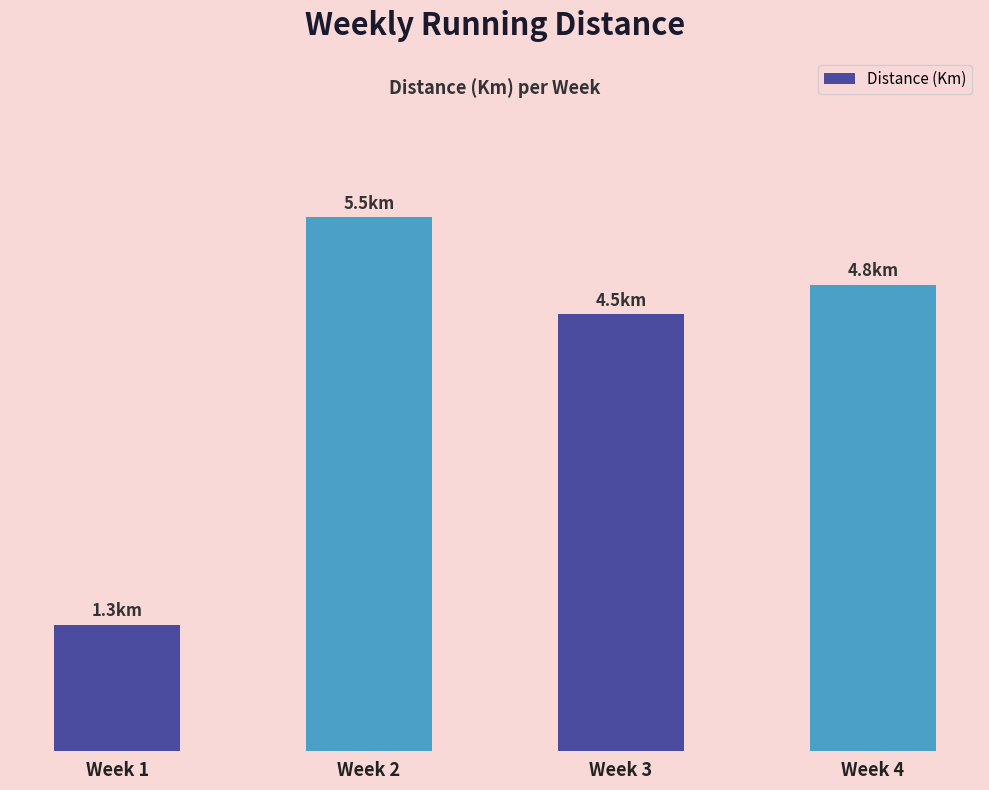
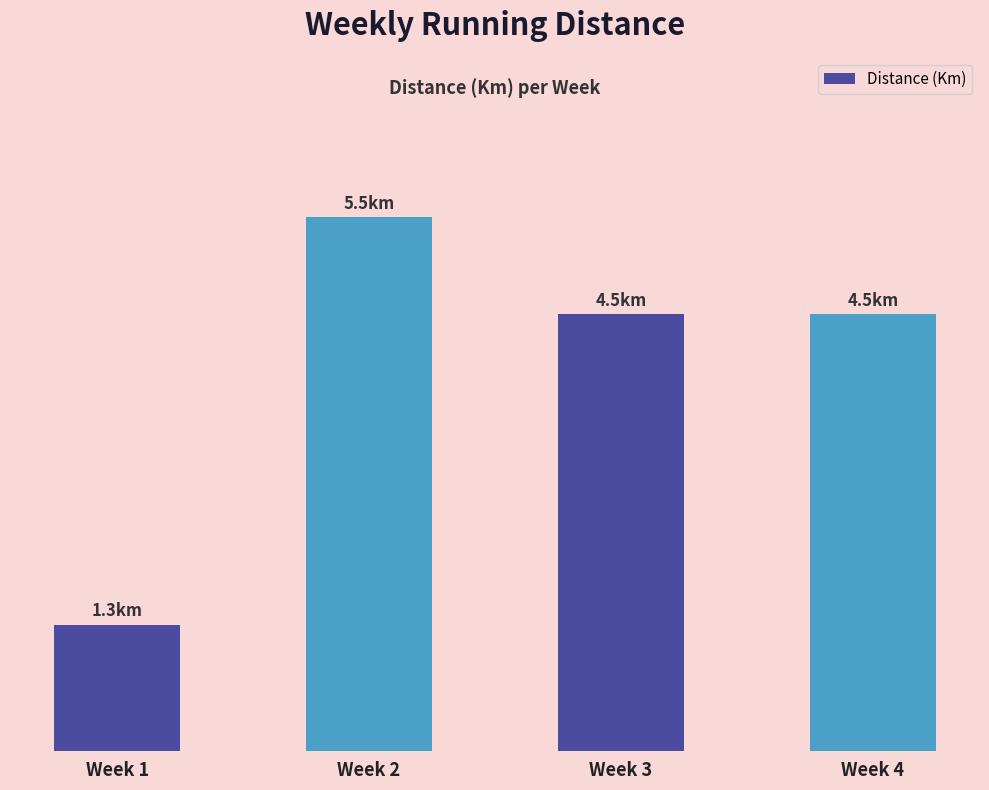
Week 4: 4.8 -> 4.5
